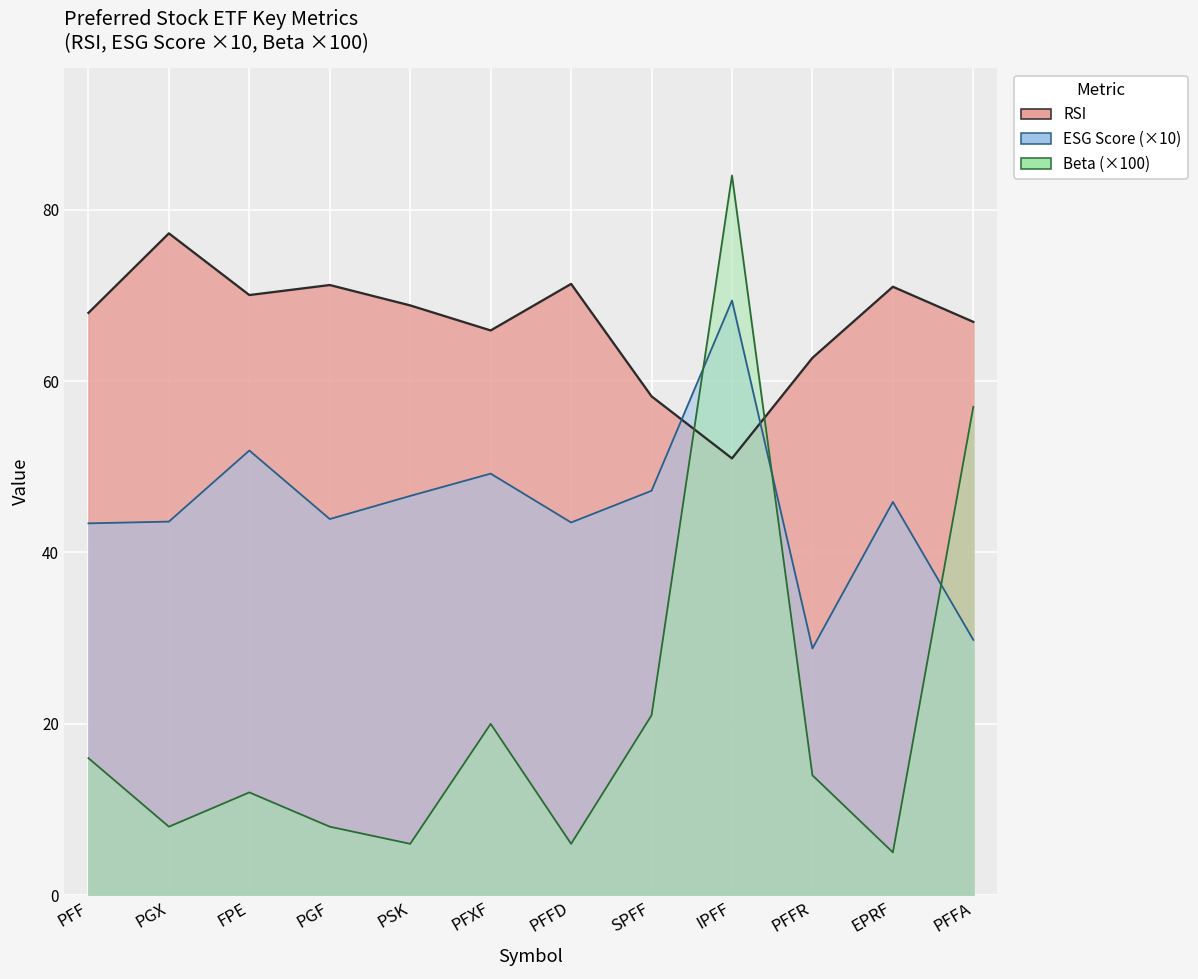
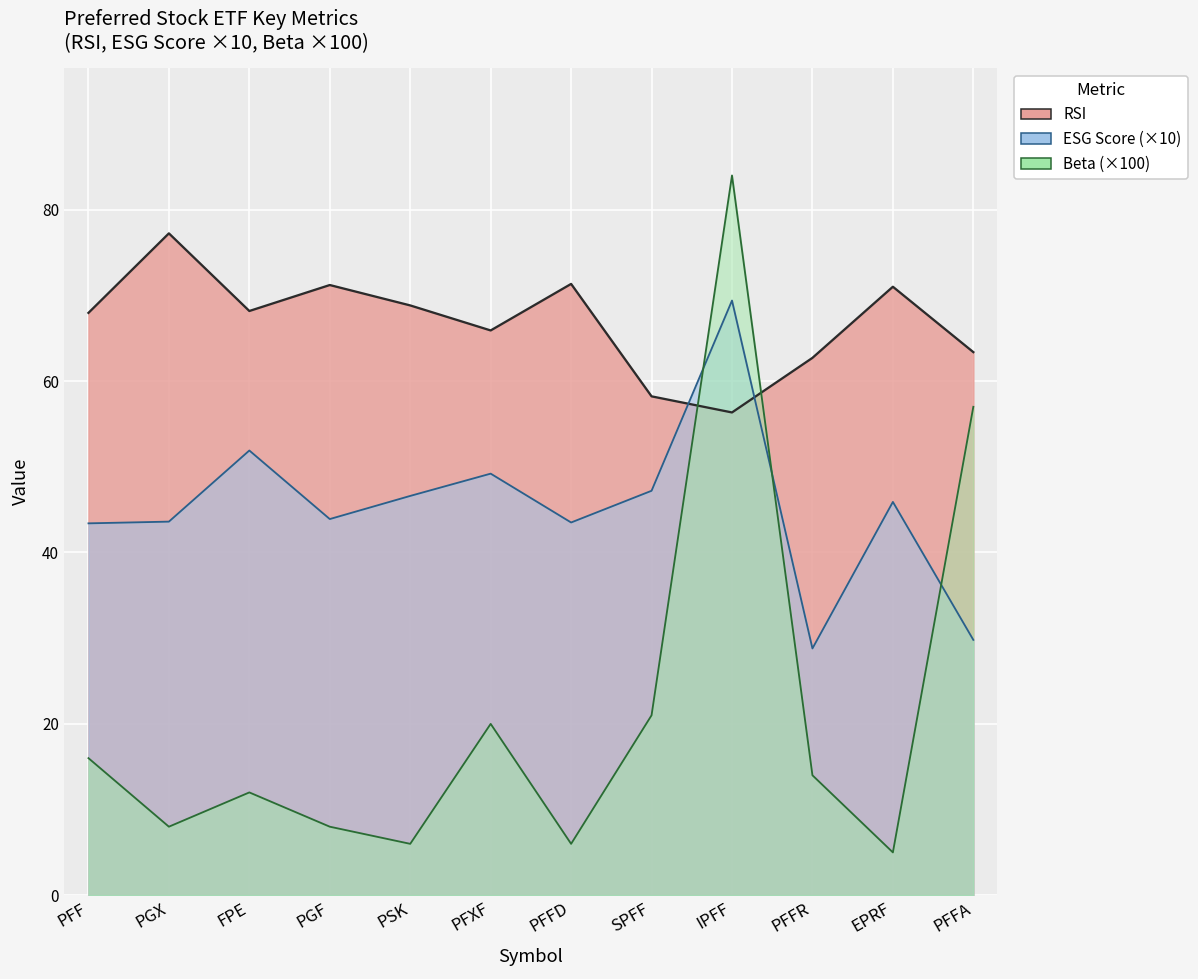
RSI, FPE: 70 -> 68
RSI, IPFF: 51 -> 56
RSI, PFFA: 67 -> 63
